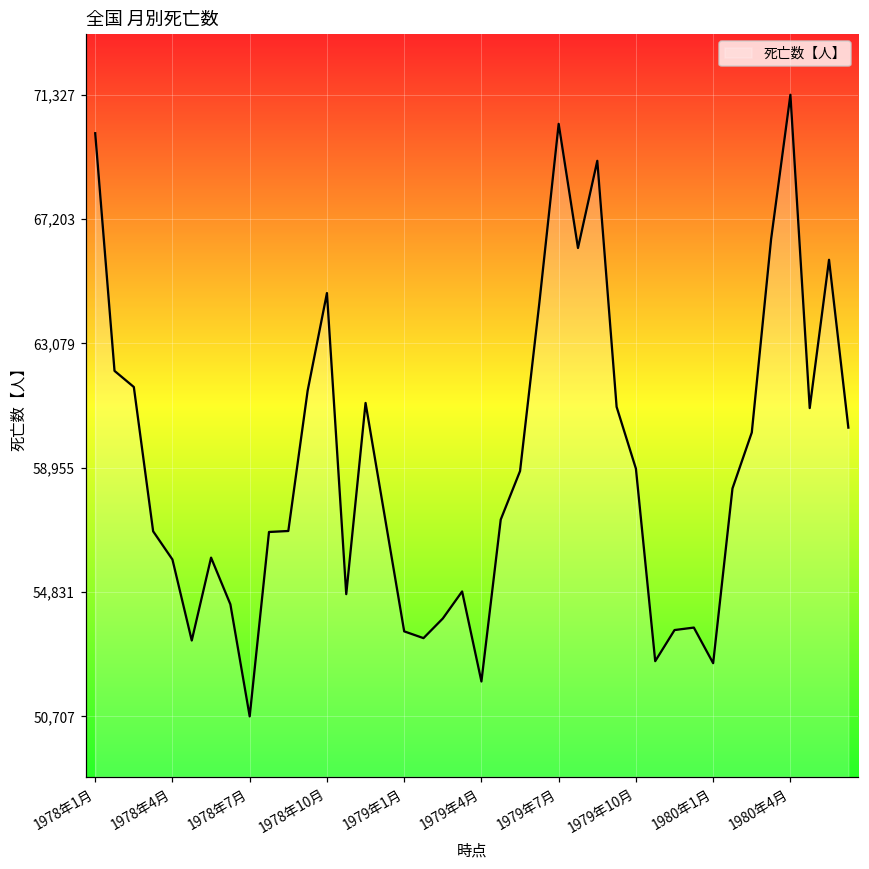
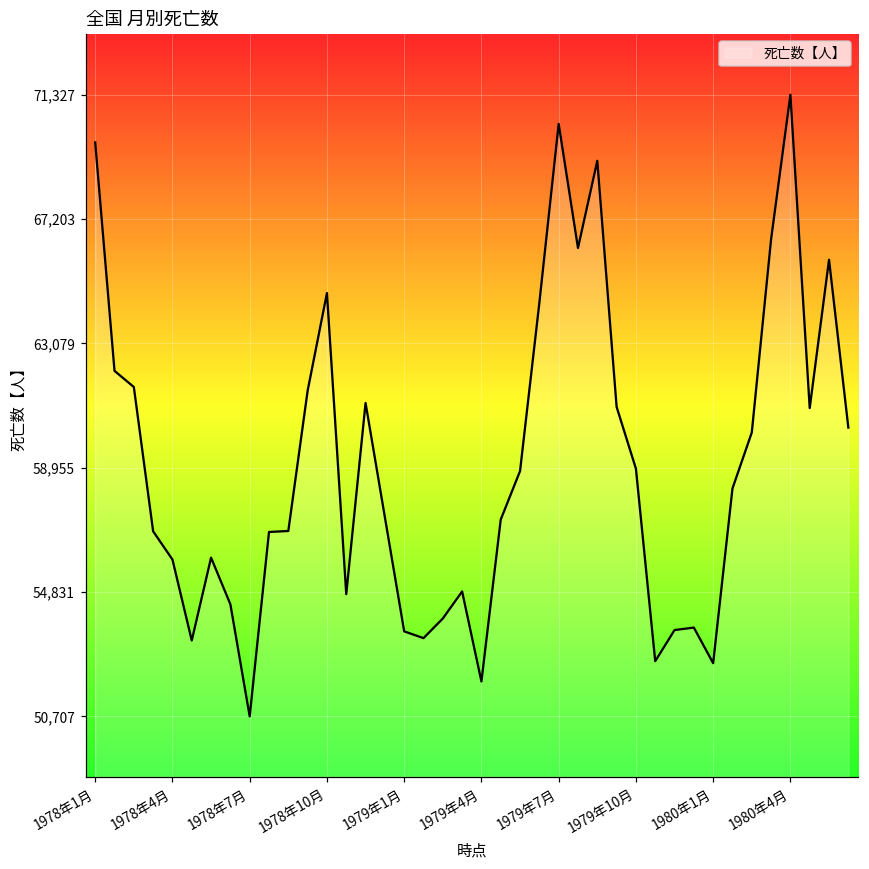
1978年1月: 70,100 -> 69,700
